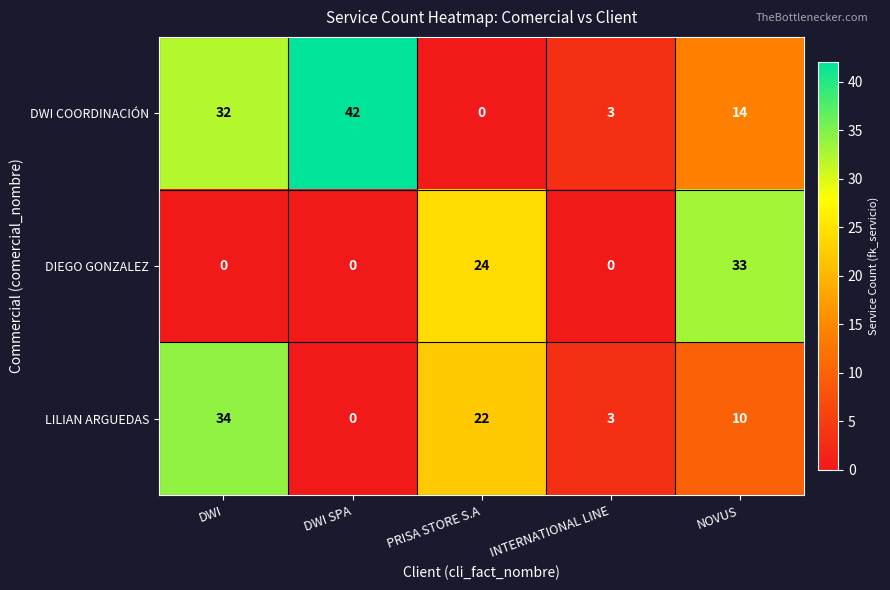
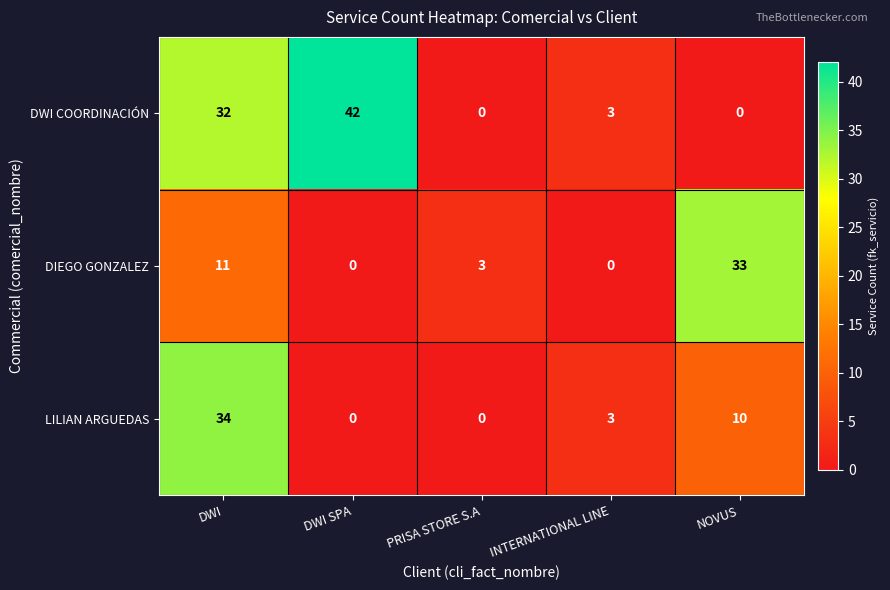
DWI COORDINACIÓN, NOVUS: 14 -> 0
DIEGO GONZALEZ, DWI: 0 -> 11
DIEGO GONZALEZ, PRISA STORE S.A: 24 -> 3
LILIAN ARGUEDAS, PRISA STORE S.A: 22 -> 0
